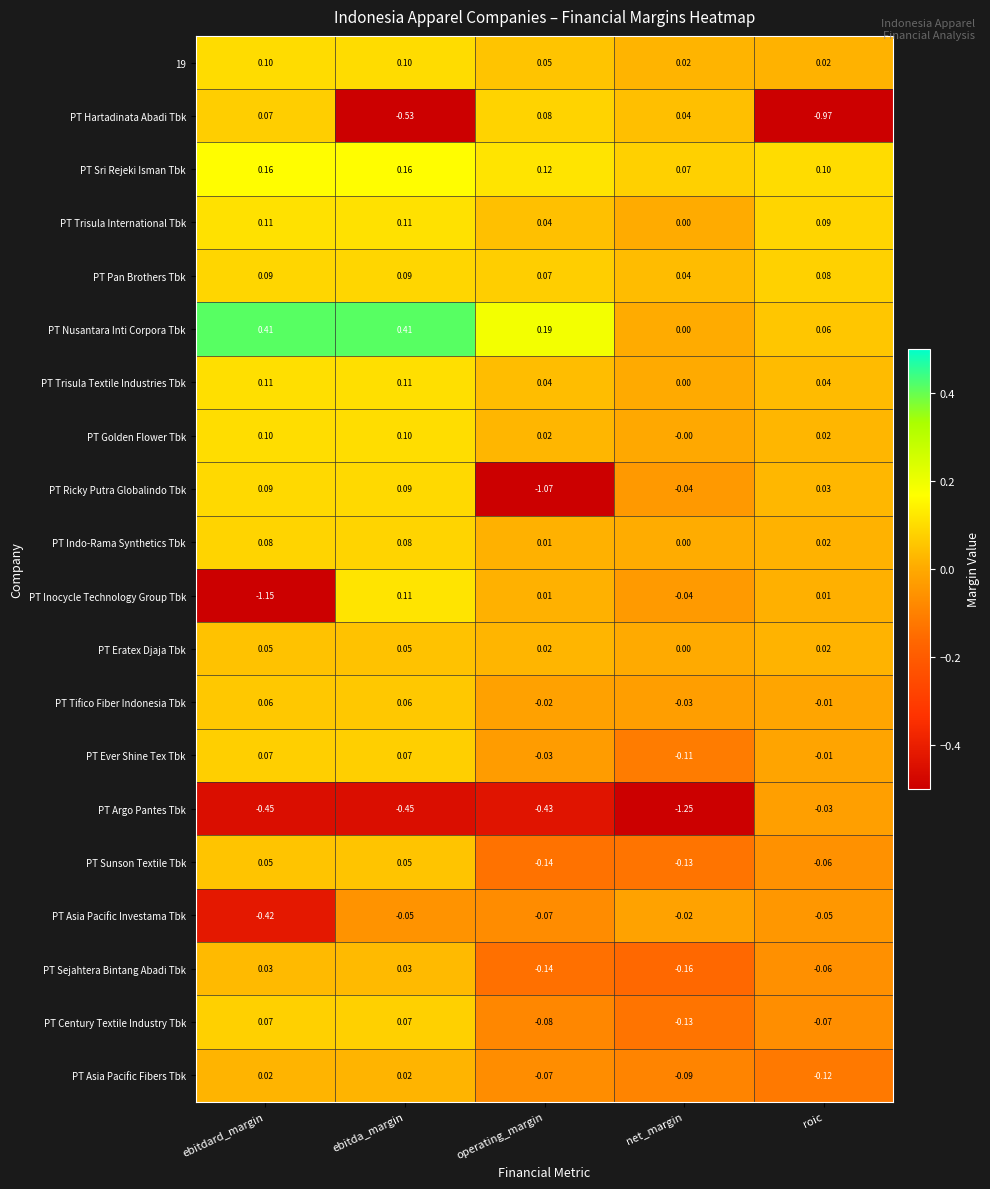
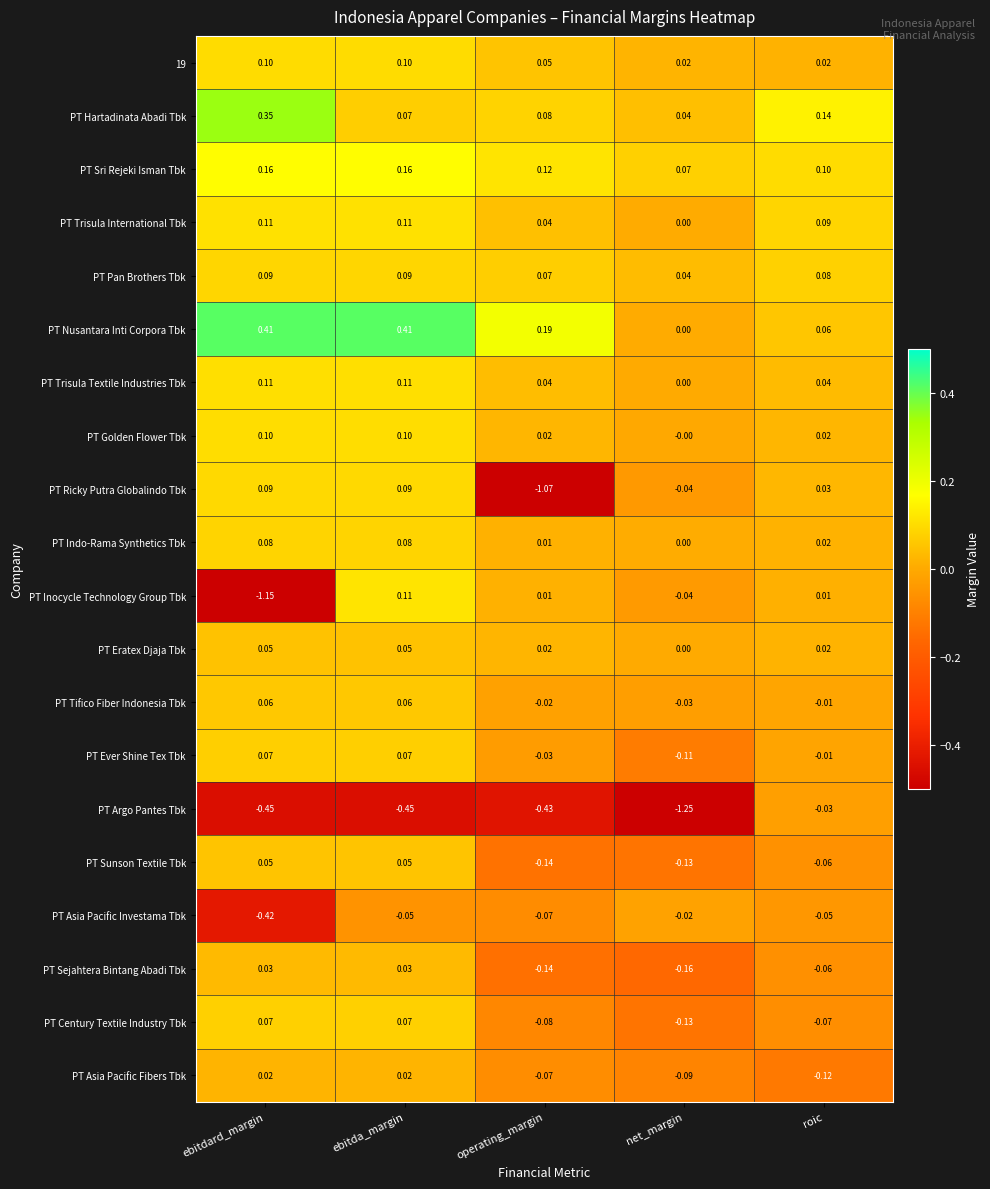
PT Hartadinata Abadi Tbk, ebitdard_margin: 0.07 -> 0.35
PT Hartadinata Abadi Tbk, ebitda_margin: -0.53 -> 0.07
PT Hartadinata Abadi Tbk, roic: -0.97 -> 0.14
